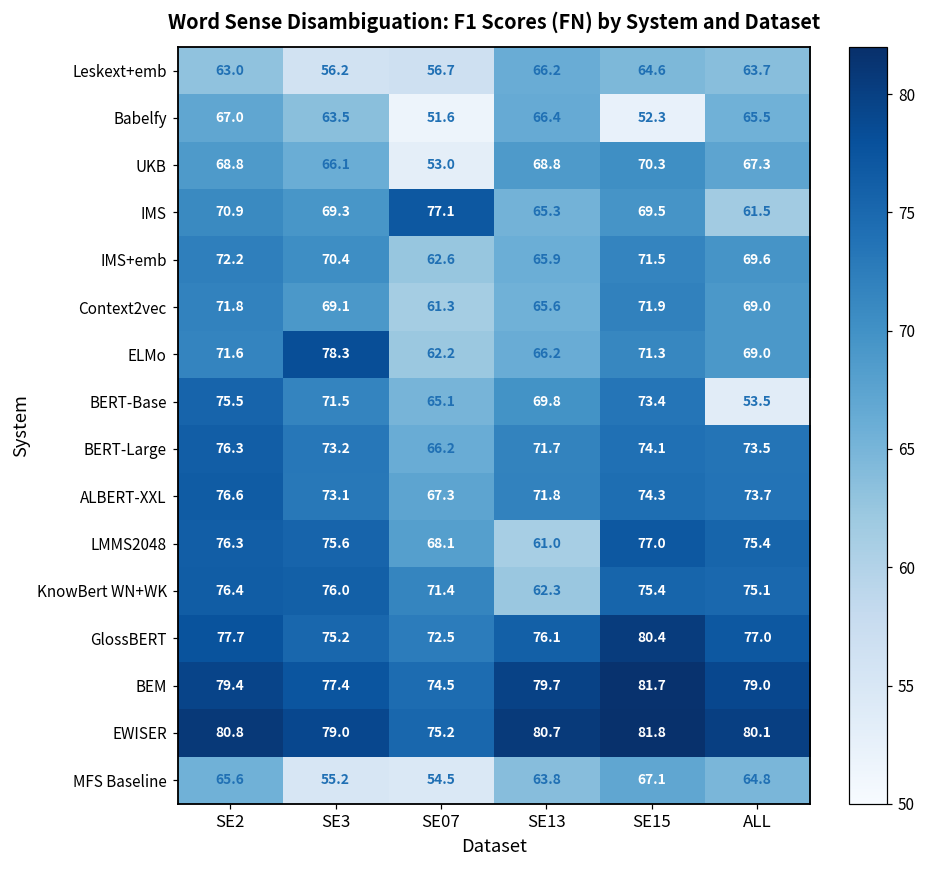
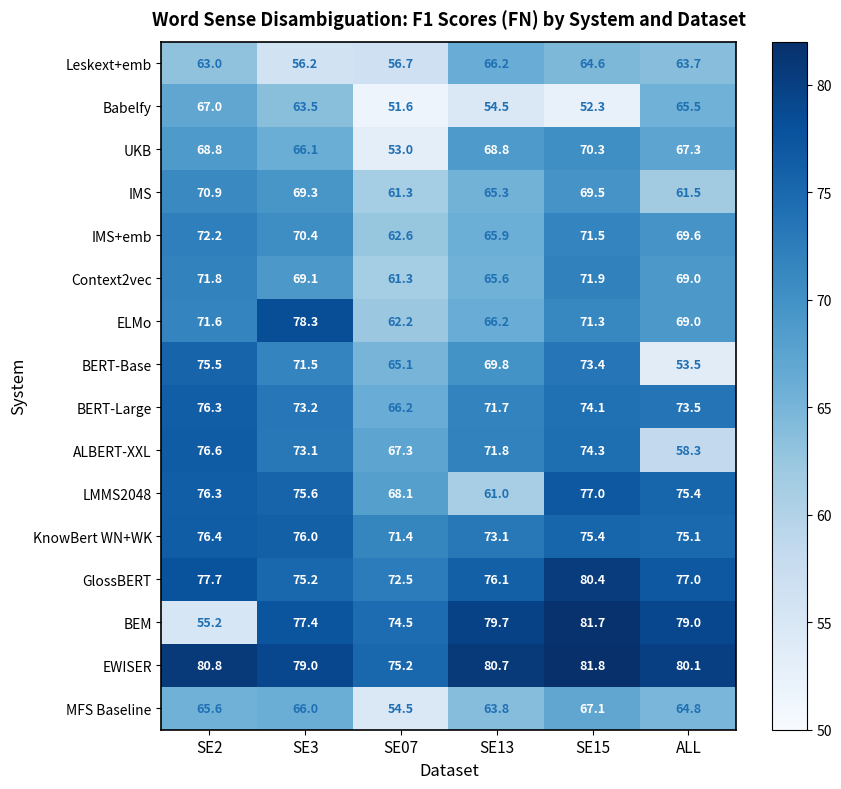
Babelfy, SE13: 66.4 -> 54.5
IMS, SE07: 77.1 -> 61.3
ALBERT-XXL, ALL: 73.7 -> 58.3
KnowBert WN+WK, SE13: 62.3 -> 73.1
BEM, SE2: 79.4 -> 55.2
MFS Baseline, SE3: 55.2 -> 66.0
